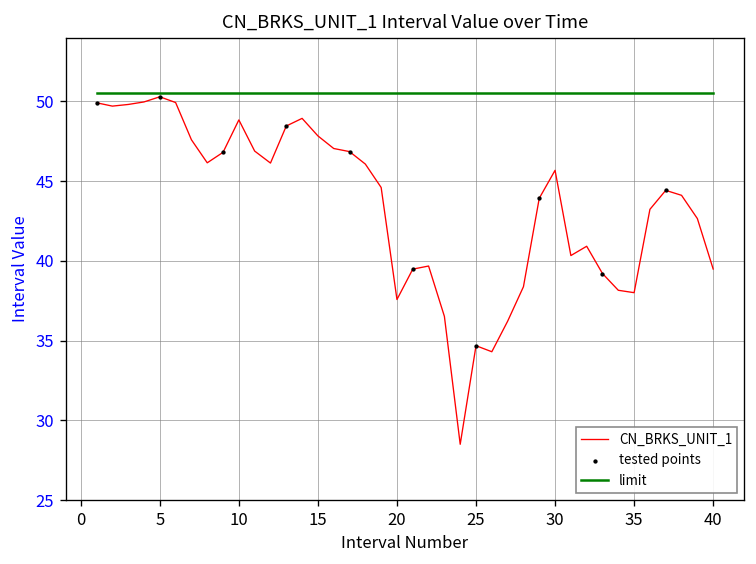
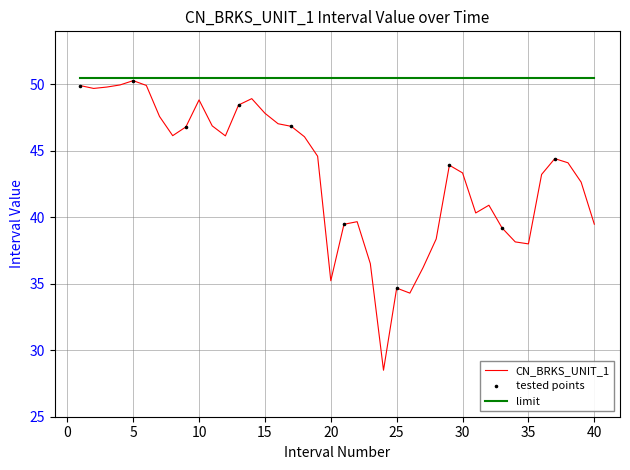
CN_BRKS_UNIT_1, 20: 37.6 -> 35.2
CN_BRKS_UNIT_1, 30: 45.7 -> 43.3
